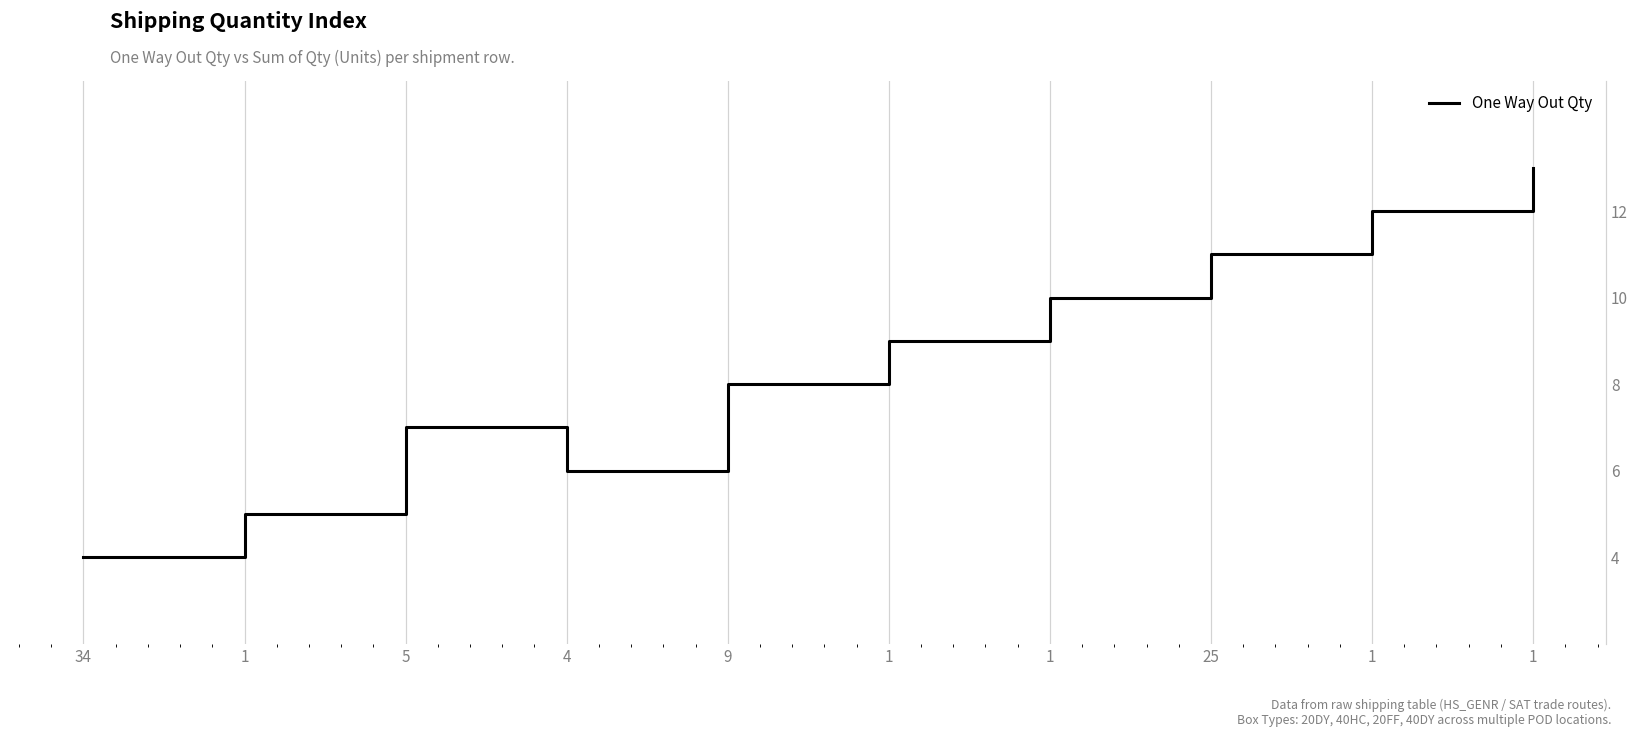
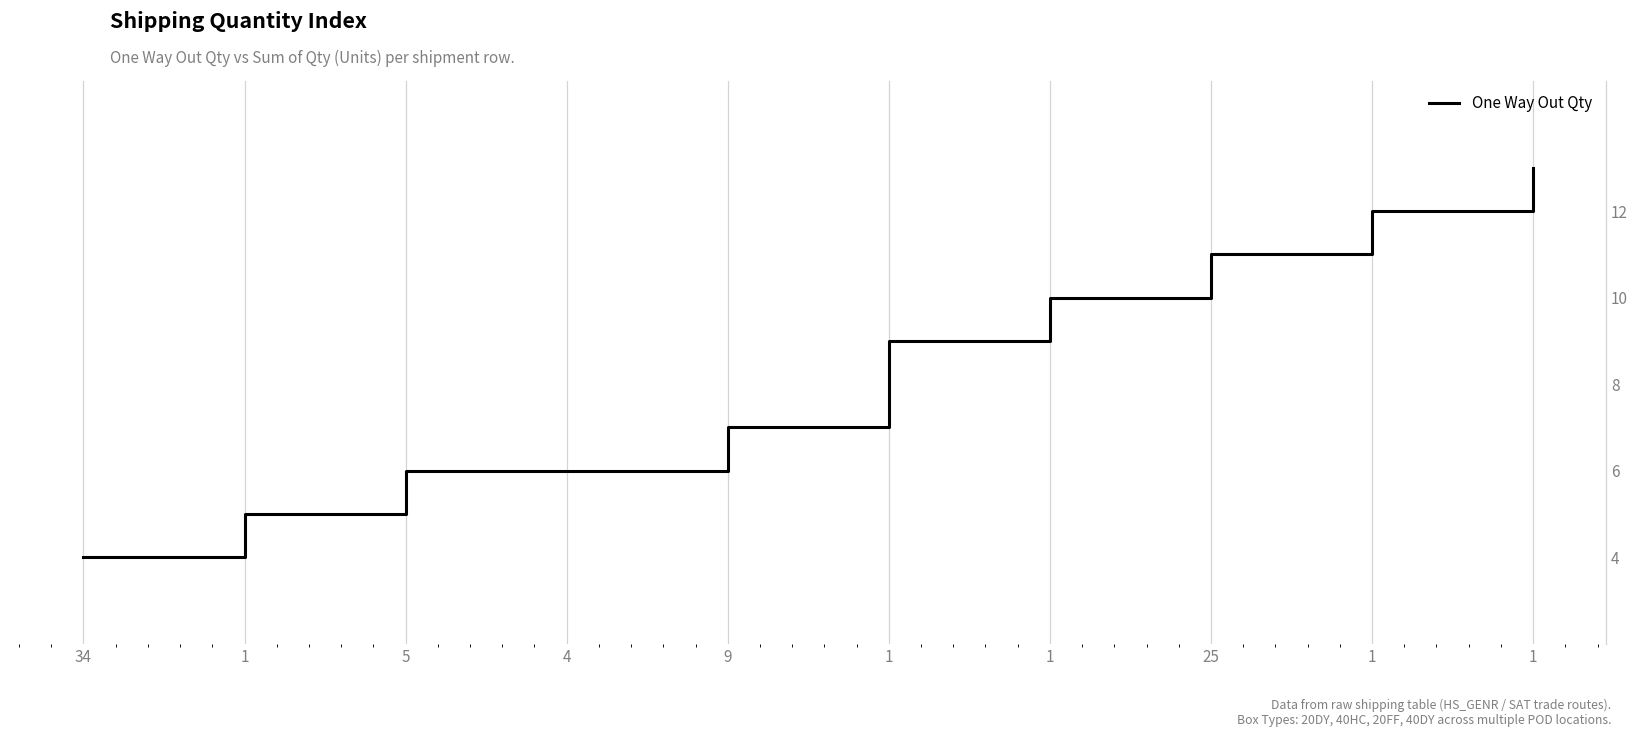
5: 7 -> 6
9: 8 -> 7
